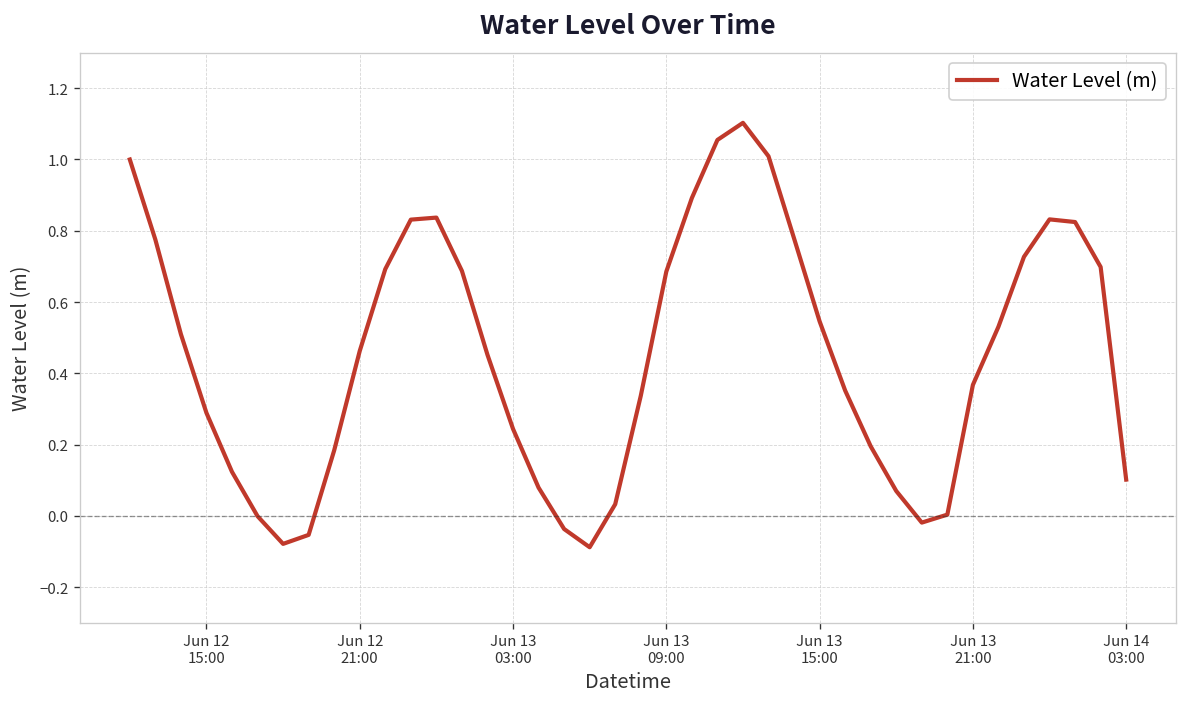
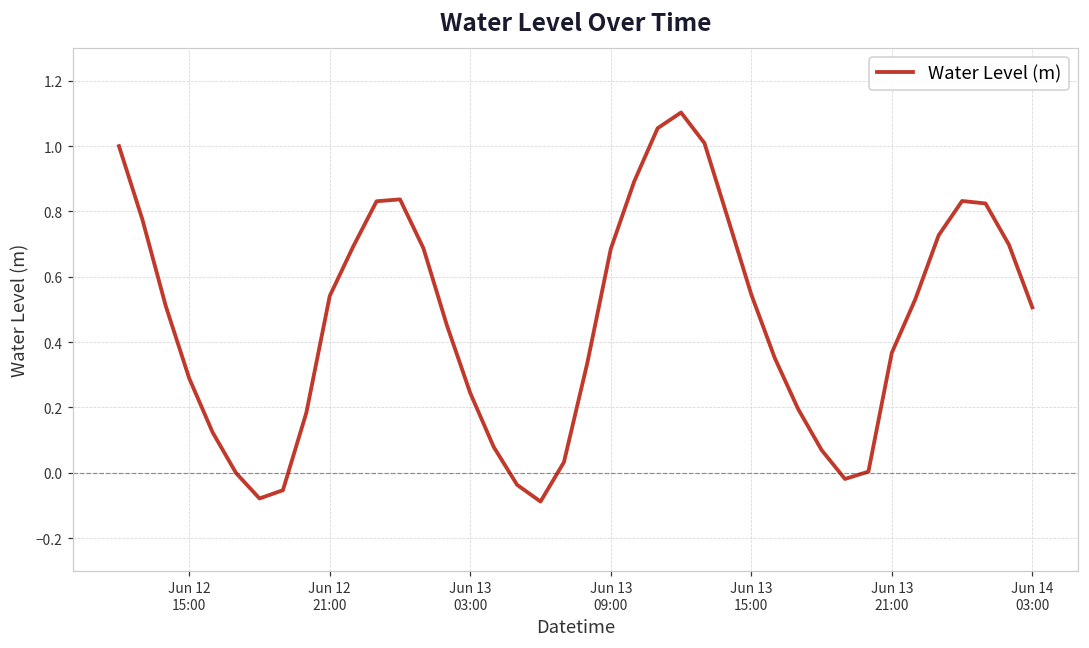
Jun 12 21:00: 0.46 -> 0.54
Jun 14 03:00: 0.10 -> 0.51
